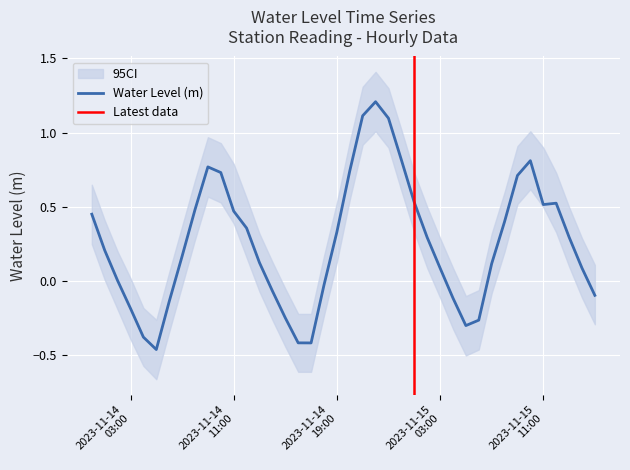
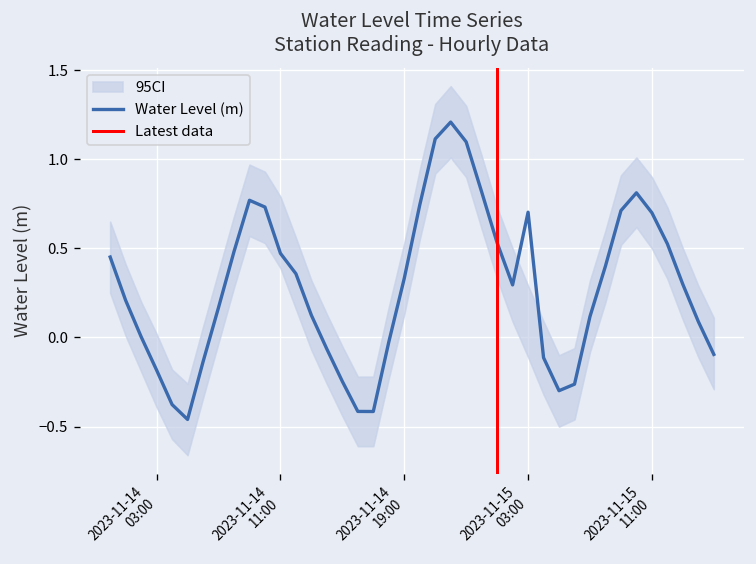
Water Level (m), 2023-11-15 03:00: 0.09 -> 0.70
Water Level (m), 2023-11-15 11:00: 0.52 -> 0.70
